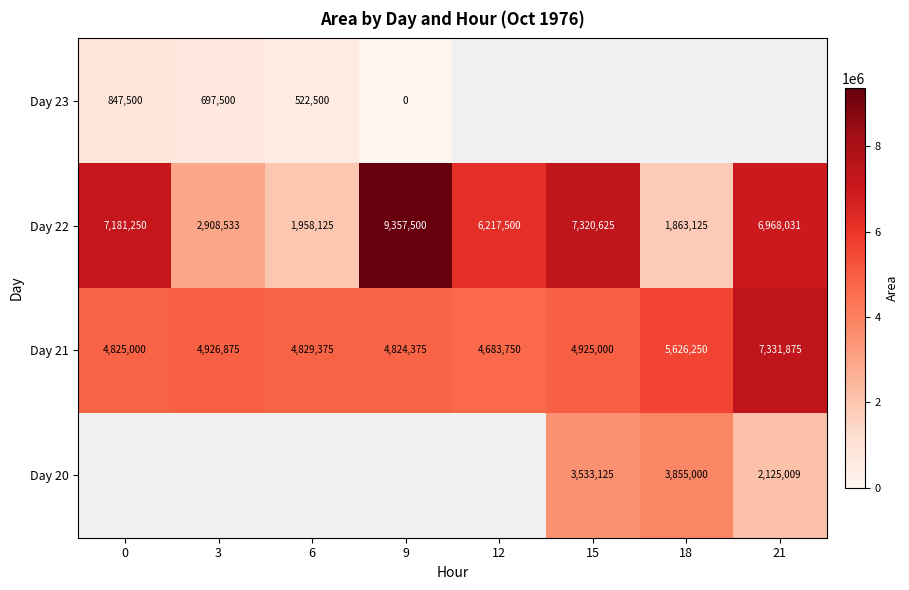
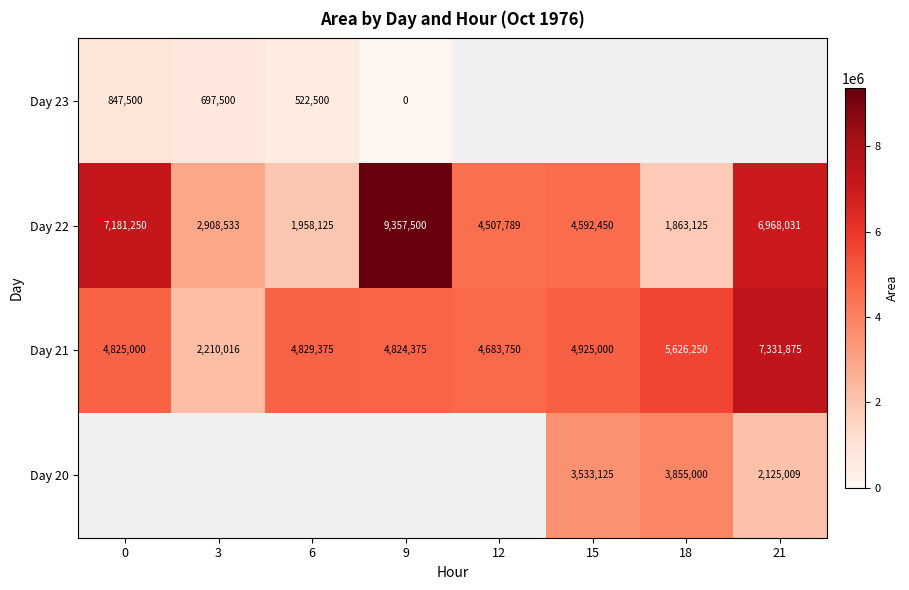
Day 22, 12: 6,217,500 -> 4,507,789
Day 22, 15: 7,320,625 -> 4,592,450
Day 21, 3: 4,926,875 -> 2,210,016
